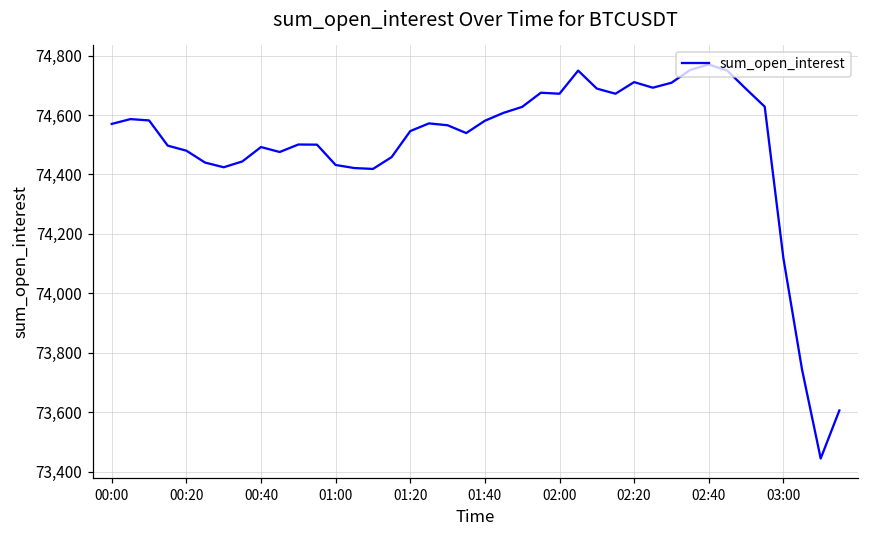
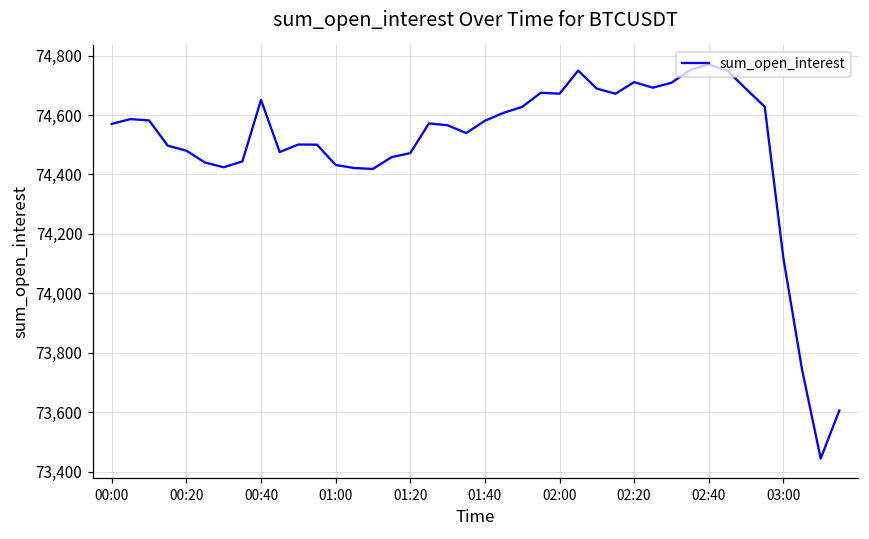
00:40: 74,490 -> 74,650
01:20: 74,550 -> 74,470
